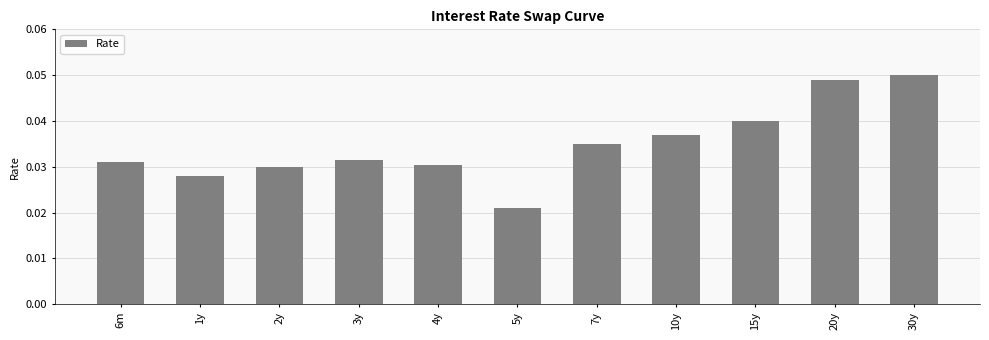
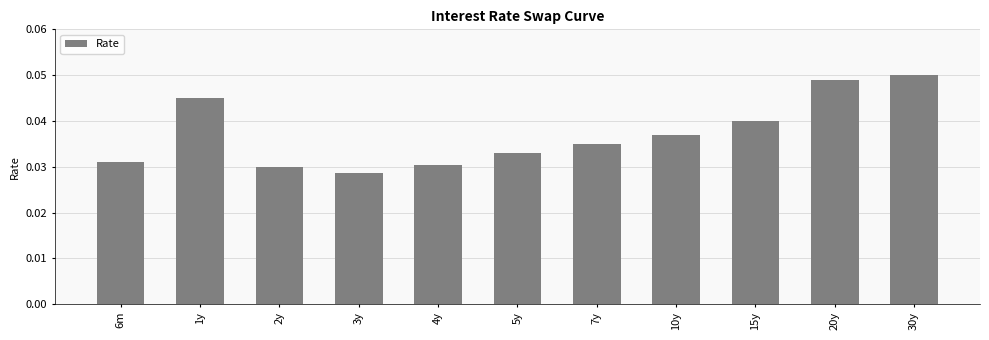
1y: 0.028 -> 0.045
3y: 0.032 -> 0.029
5y: 0.021 -> 0.033
